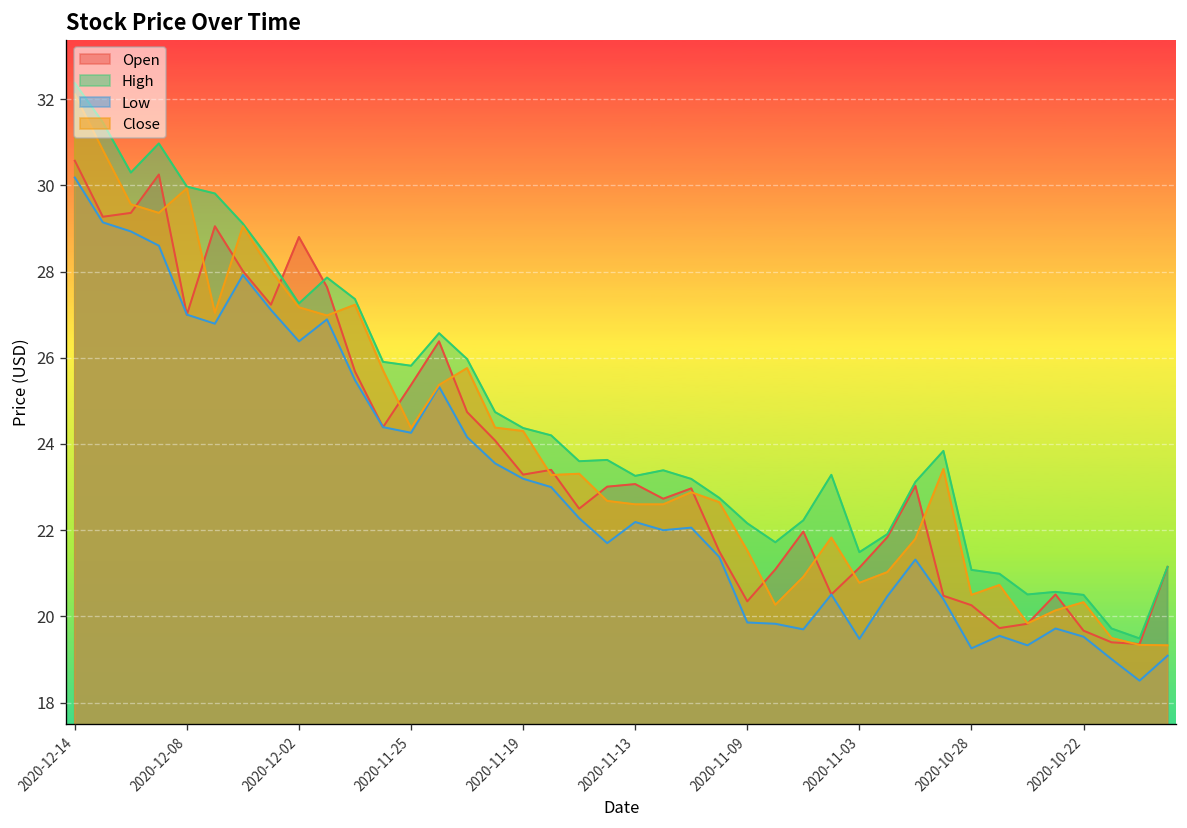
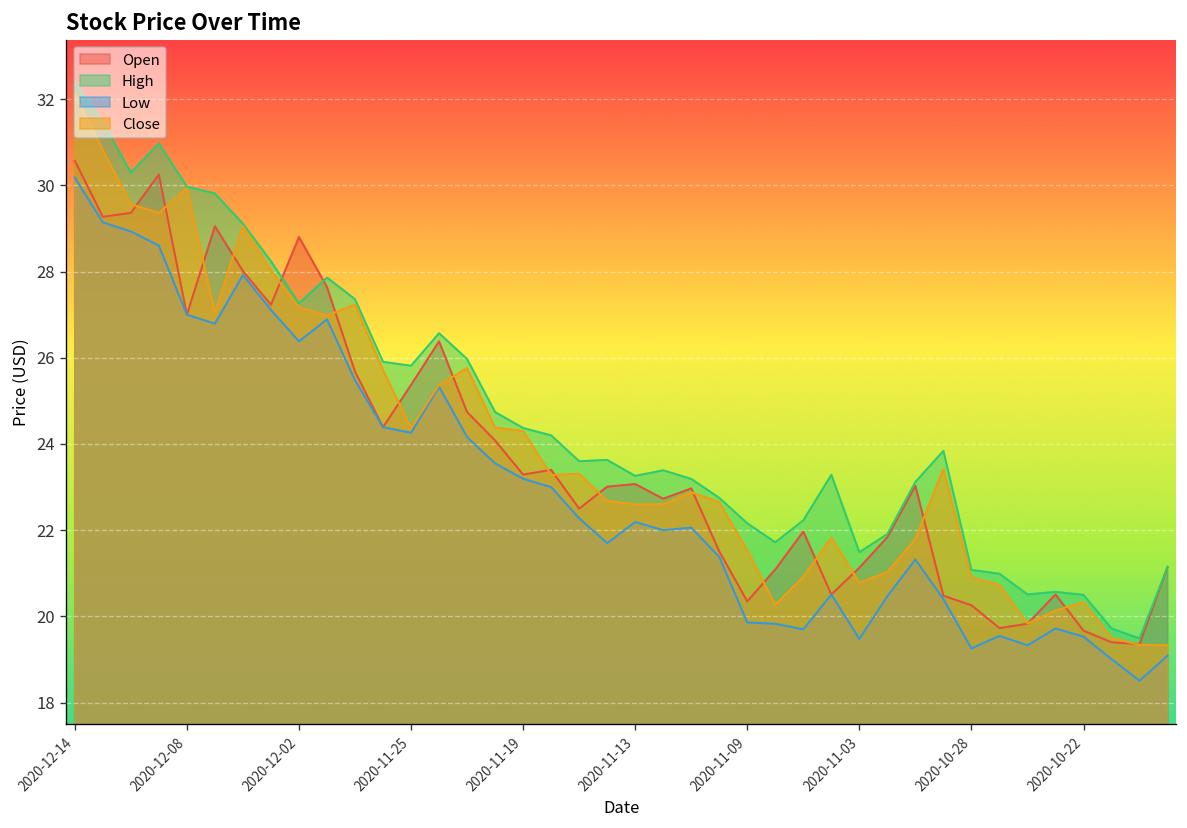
Close, 2020-10-28: 20.5 -> 20.9
